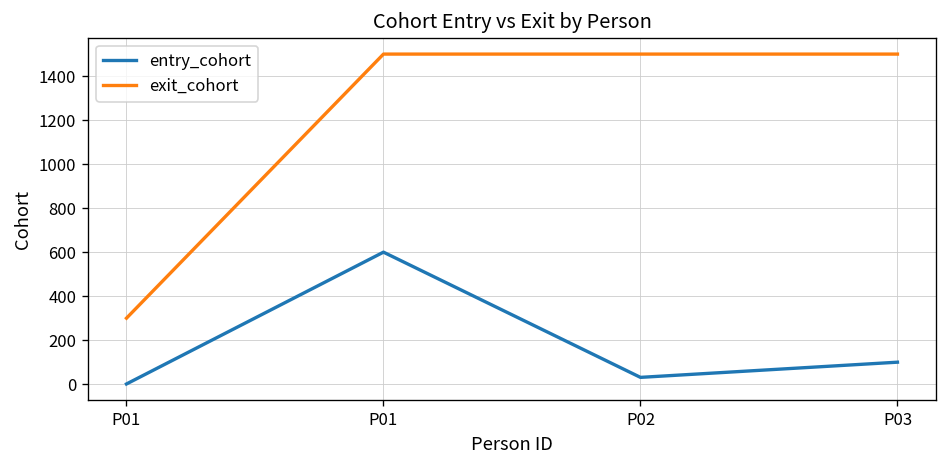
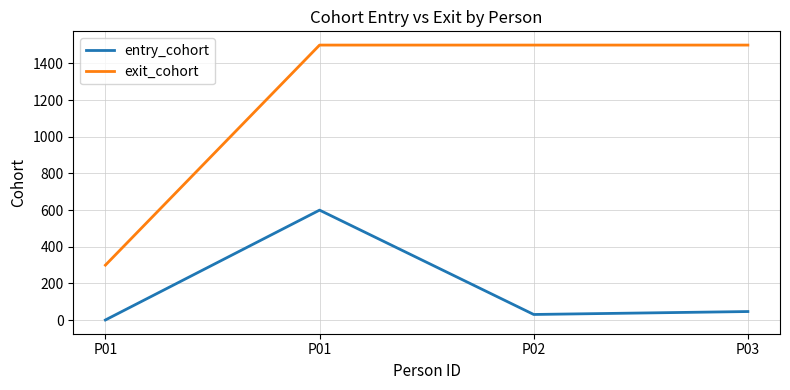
entry_cohort, P03: 100 -> 50
